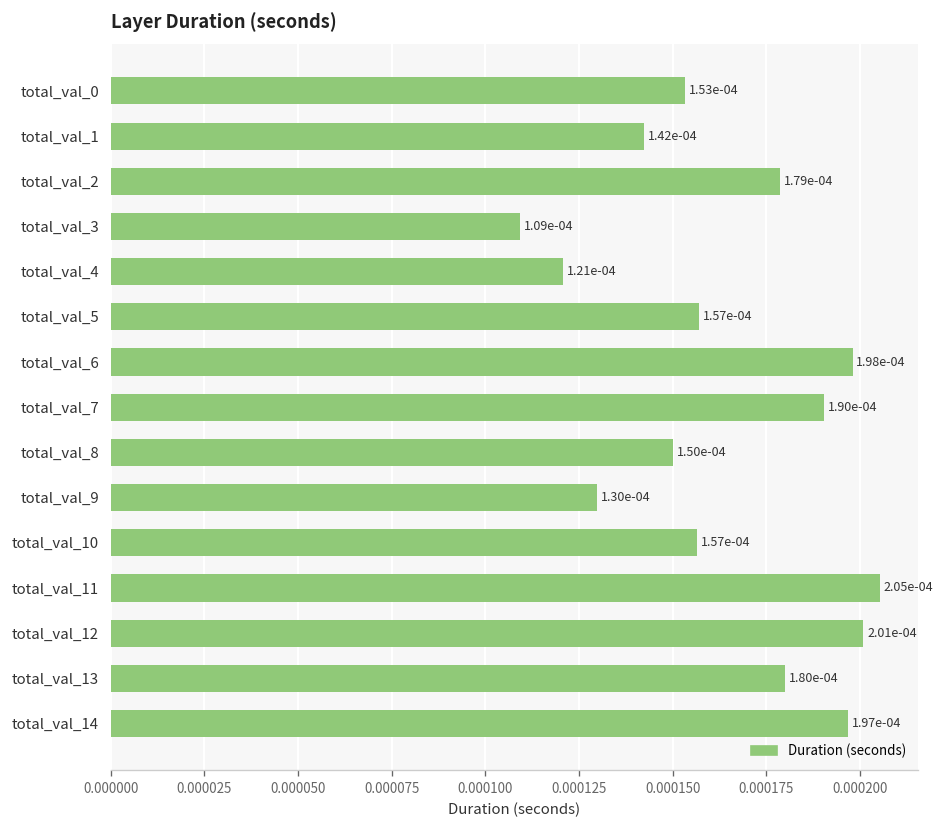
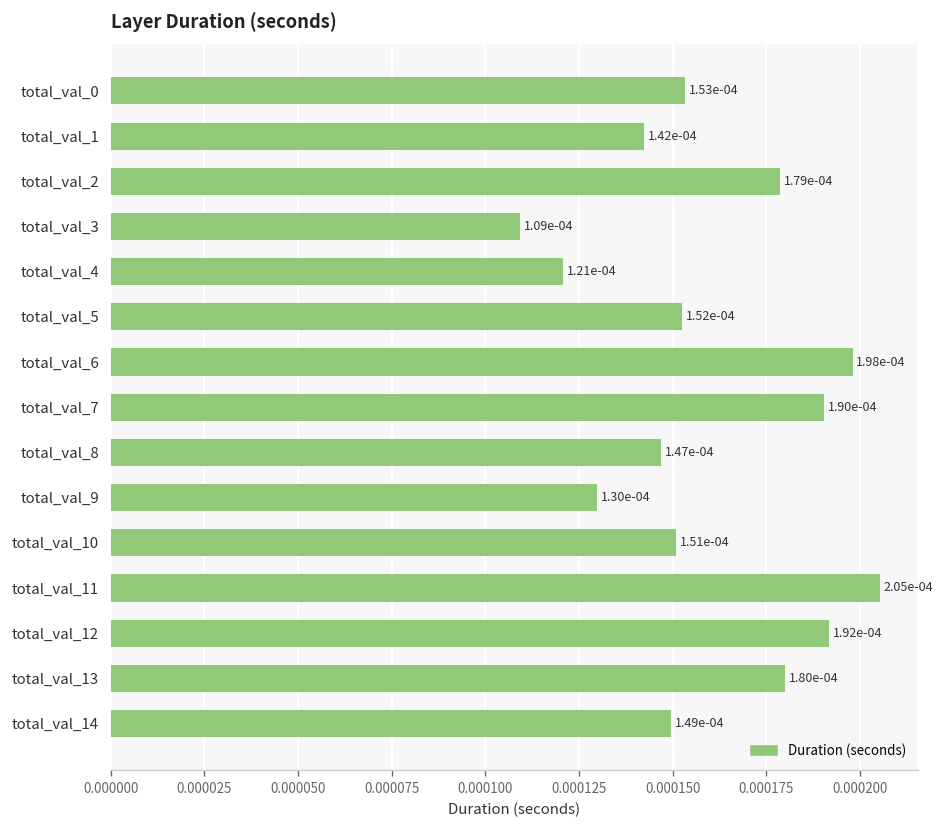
total_val_5: 1.57e-04 -> 1.52e-04
total_val_8: 1.50e-04 -> 1.47e-04
total_val_10: 1.57e-04 -> 1.51e-04
total_val_12: 2.01e-04 -> 1.92e-04
total_val_14: 1.97e-04 -> 1.49e-04
